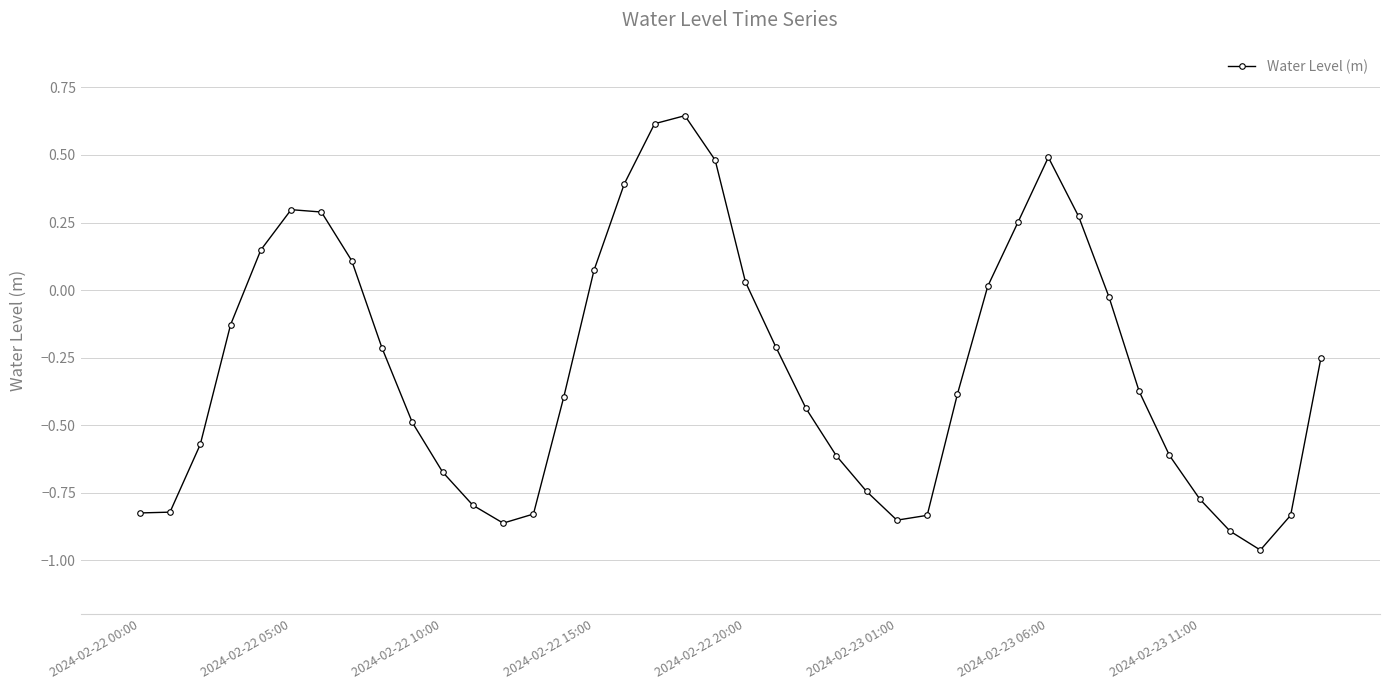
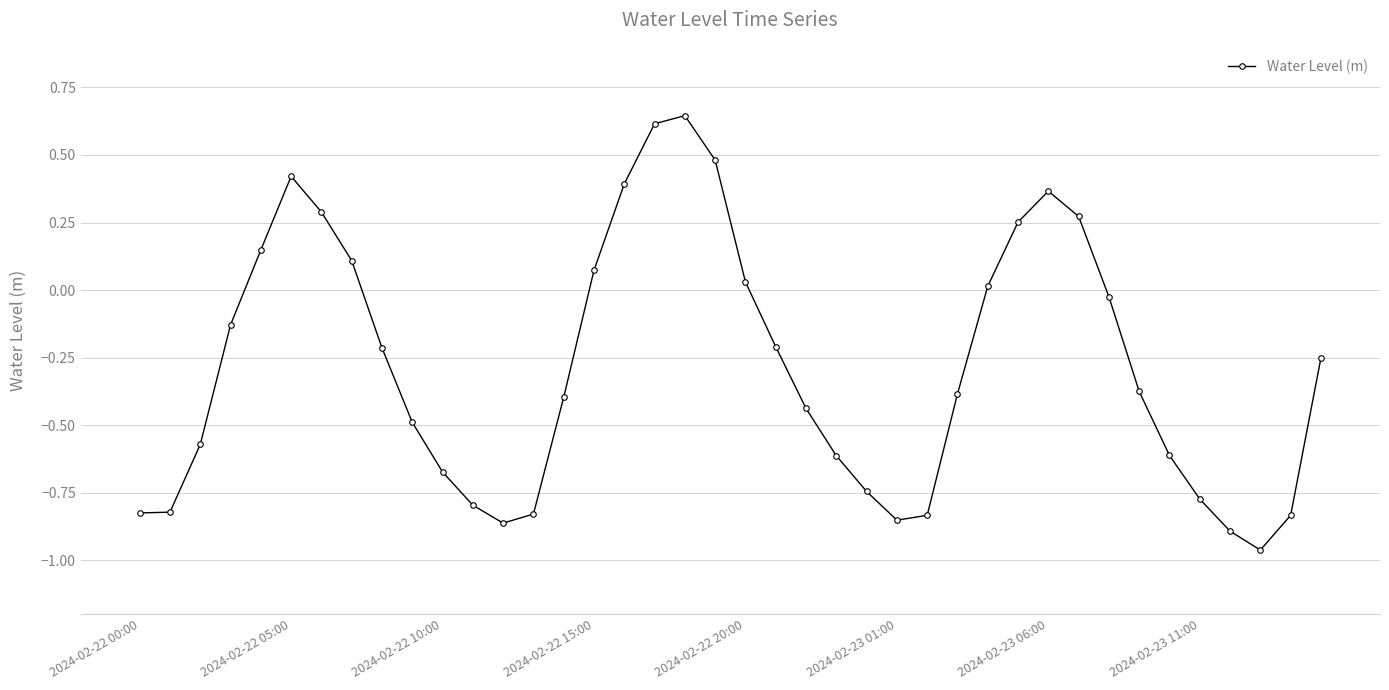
2024-02-22 05:00: 0.30 -> 0.42
2024-02-23 06:00: 0.49 -> 0.37
